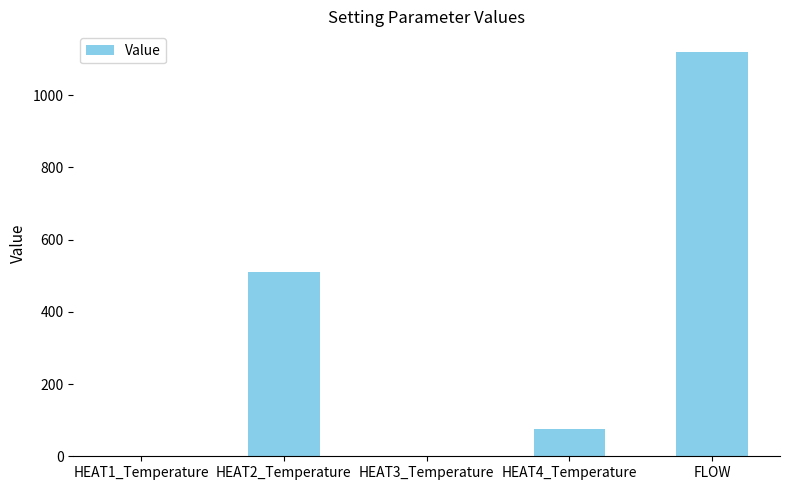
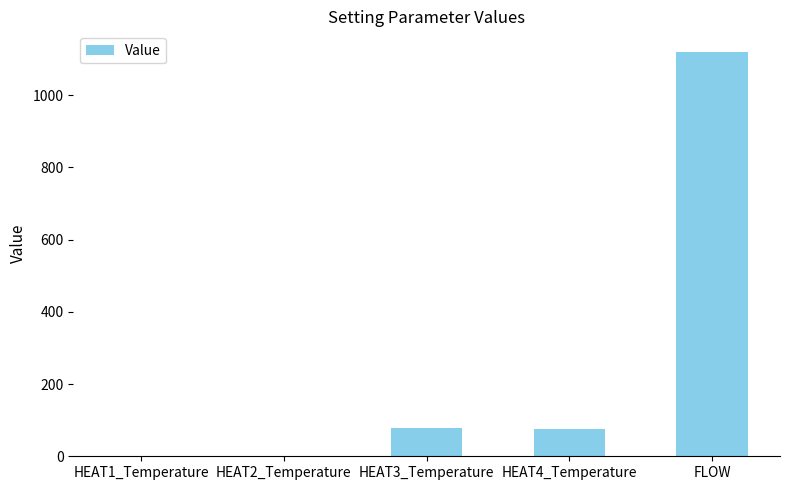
HEAT2_Temperature: 510 -> 0
HEAT3_Temperature: 0 -> 80
